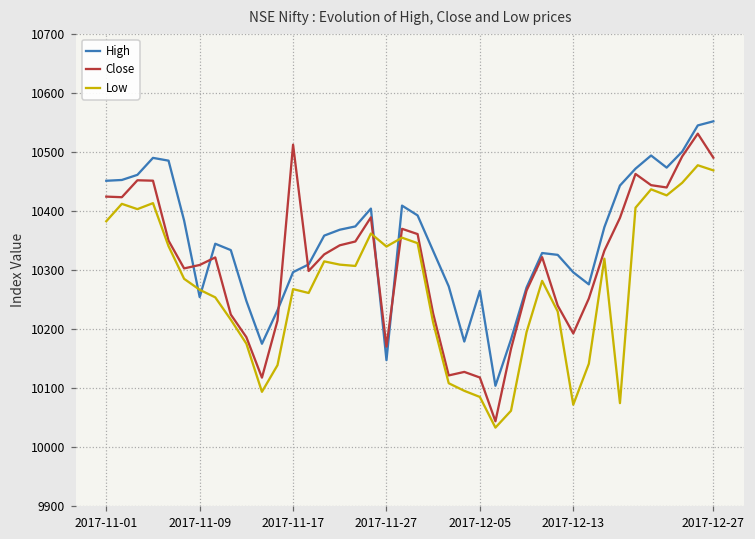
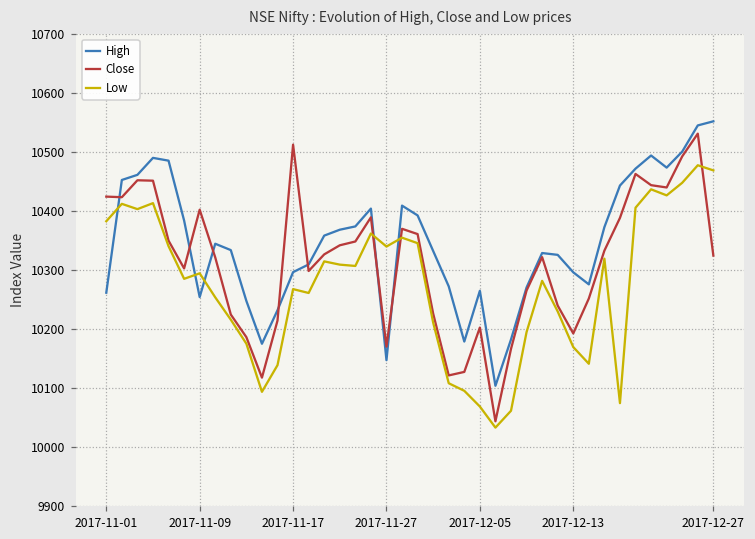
High, 2017-11-01: 10450 -> 10260
Close, 2017-11-09: 10310 -> 10400
Low, 2017-11-09: 10270 -> 10290
Close, 2017-12-05: 10120 -> 10200
Low, 2017-12-05: 10090 -> 10070
Low, 2017-12-13: 10070 -> 10170
Close, 2017-12-27: 10490 -> 10320
